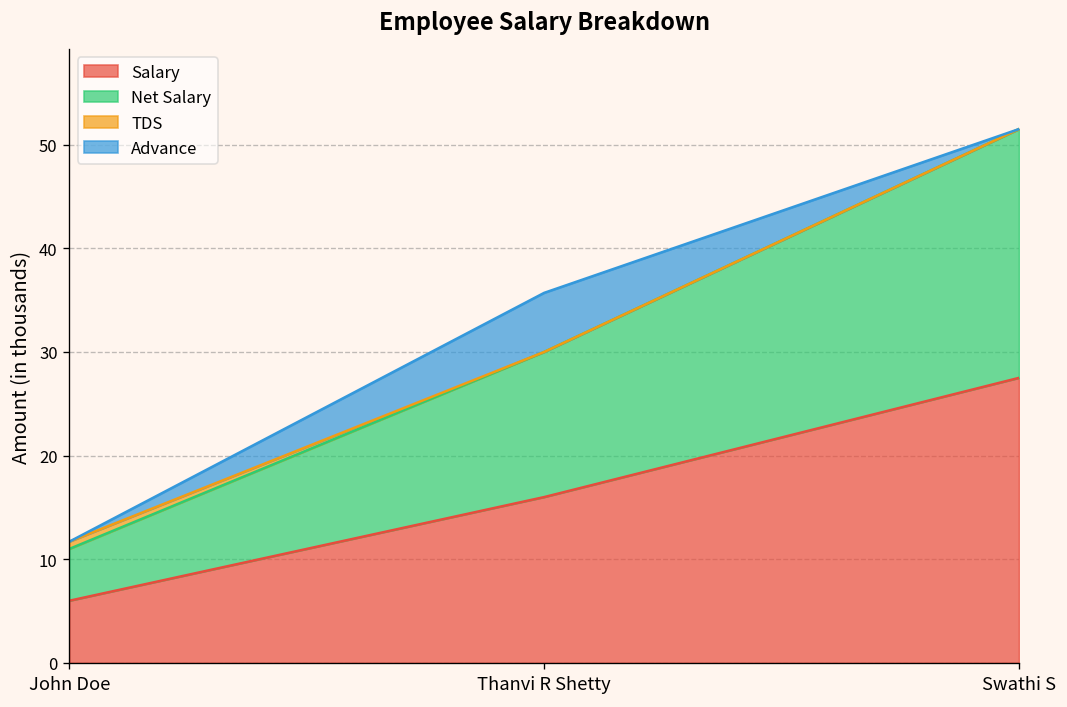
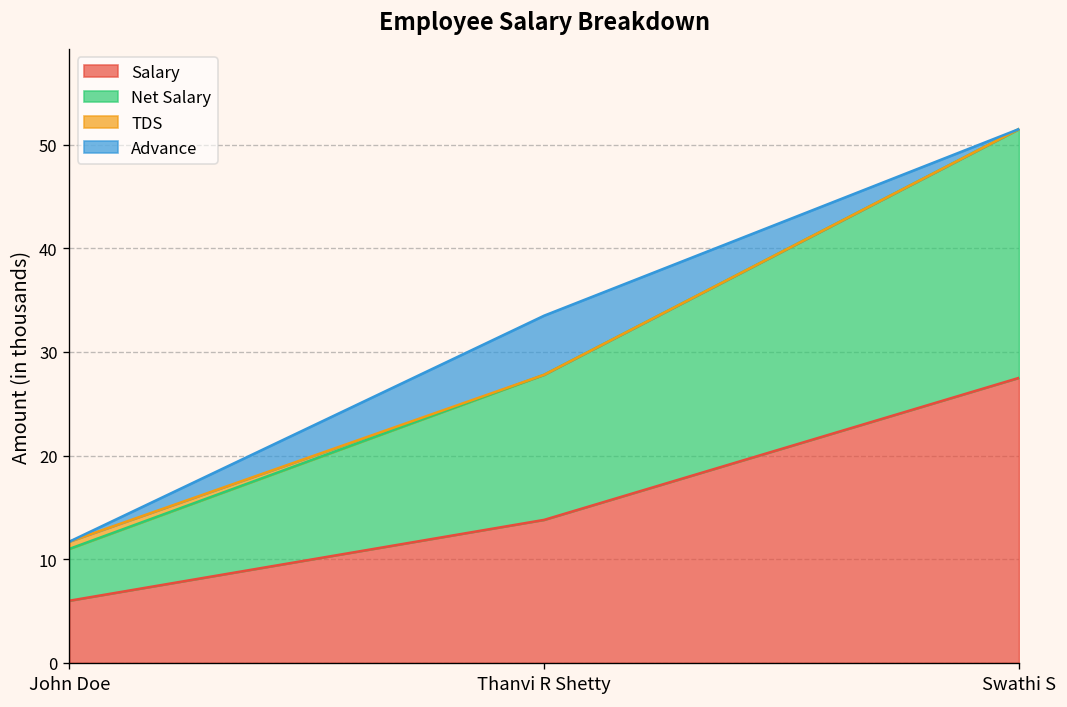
Salary, Thanvi R Shetty: 16 -> 14
